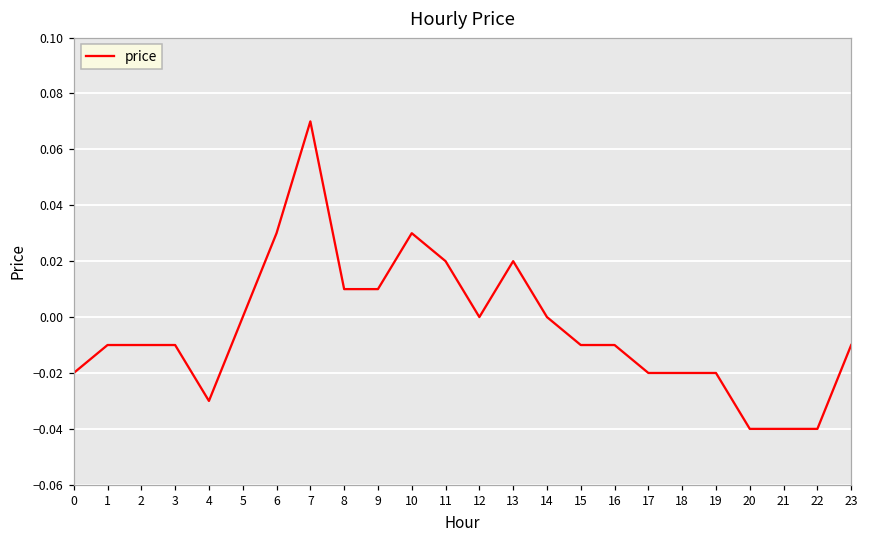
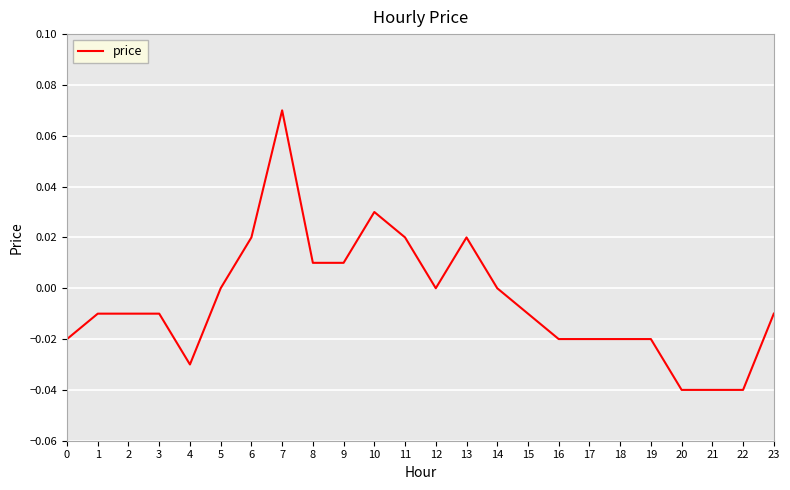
6: 0.03 -> 0.02
16: -0.01 -> -0.02
